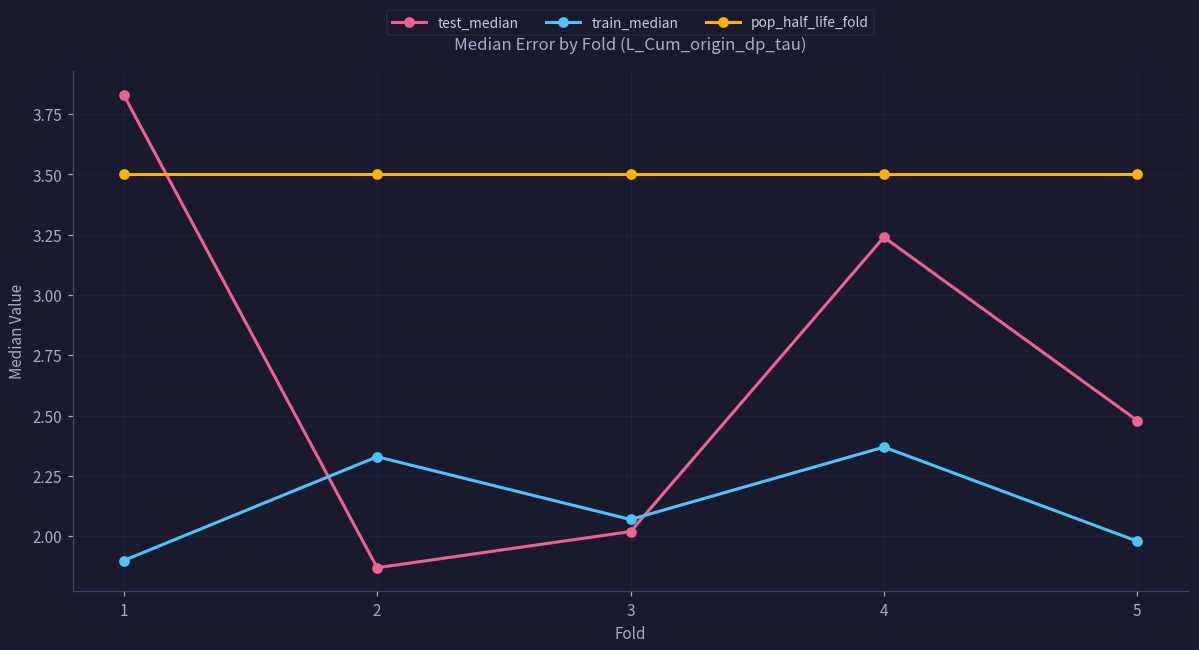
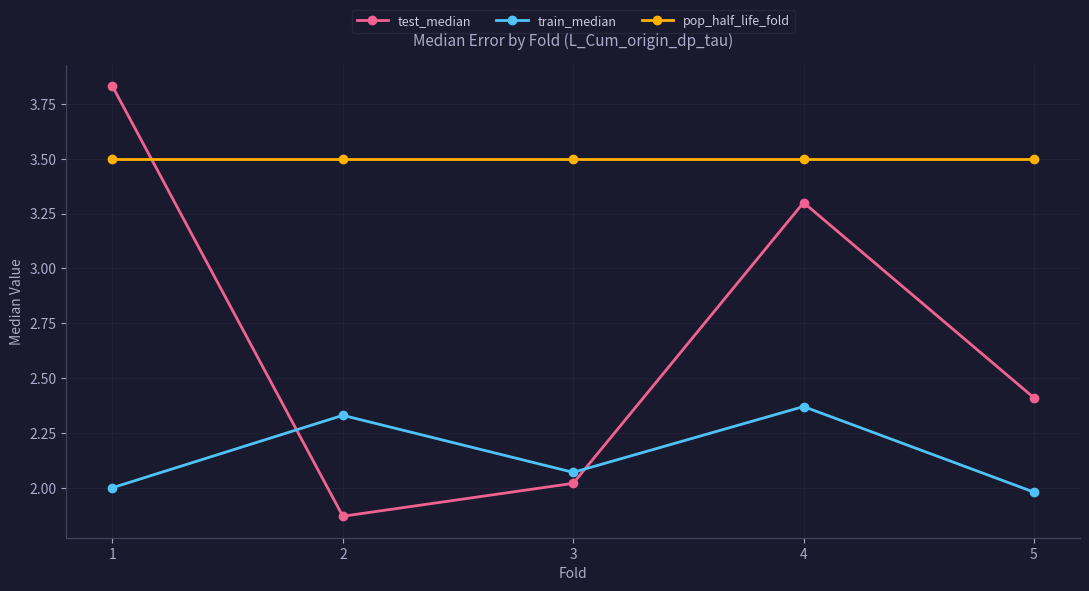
train_median, 1: 1.9 -> 2.0
test_median, 4: 3.24 -> 3.30
test_median, 5: 2.48 -> 2.41
